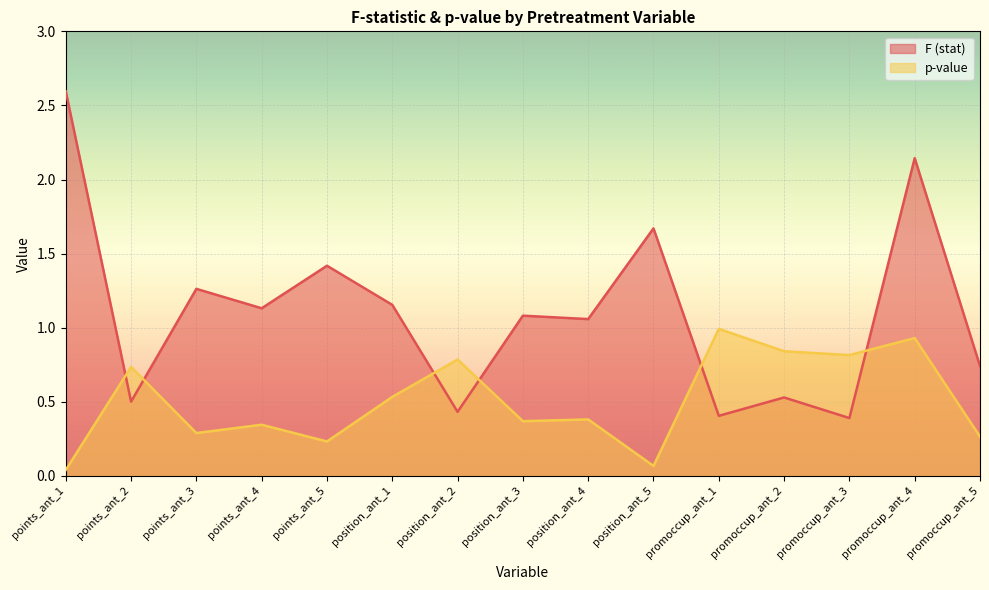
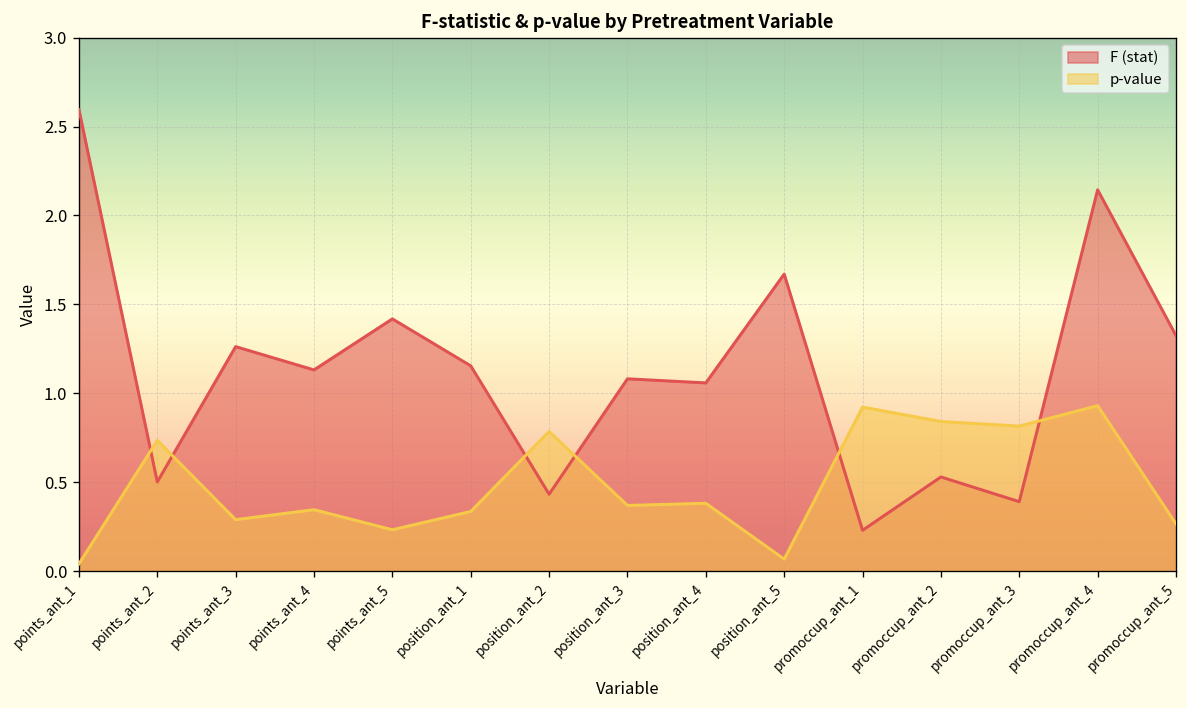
p-value, position_ant_1: 0.53 -> 0.34
F (stat), promoccup_ant_1: 0.41 -> 0.23
p-value, promoccup_ant_1: 0.99 -> 0.92
F (stat), promoccup_ant_5: 0.74 -> 1.32
